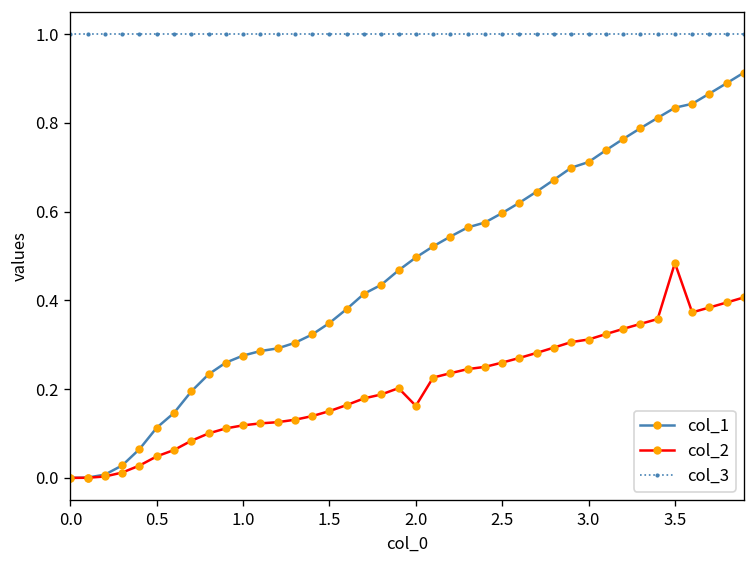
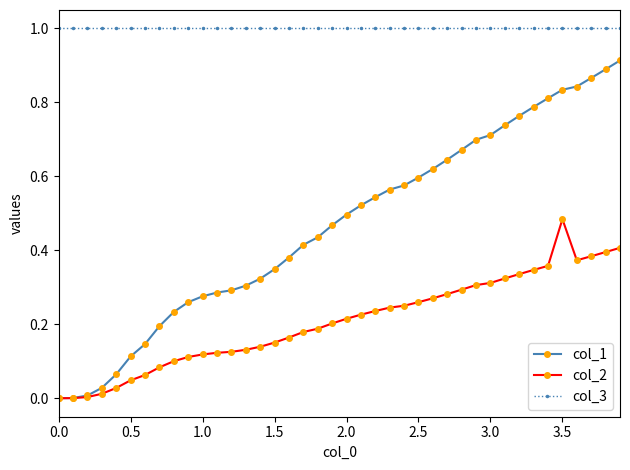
col_2, 2.0: 0.16 -> 0.21
